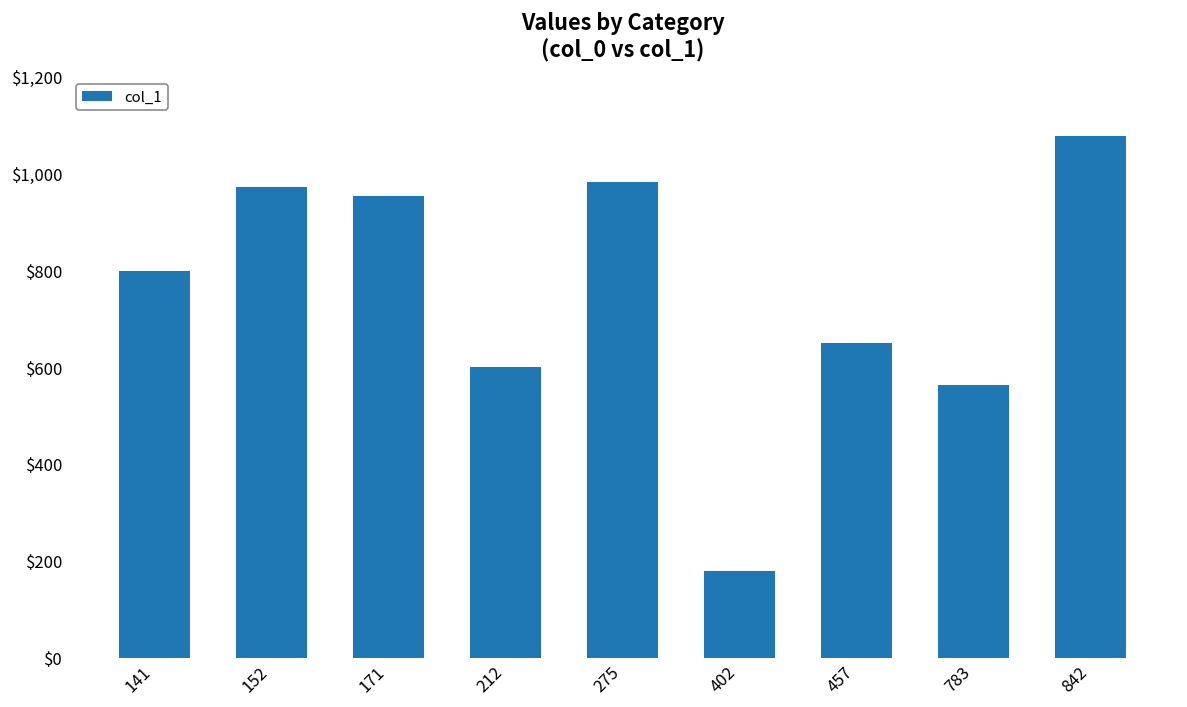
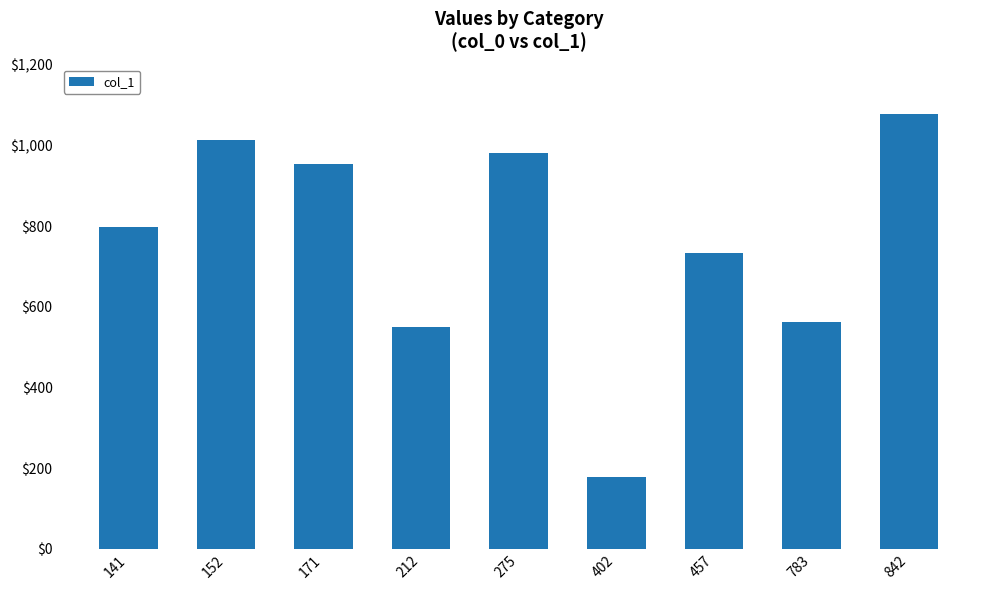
152: $970 -> $1,010
212: $600 -> $550
457: $650 -> $730
